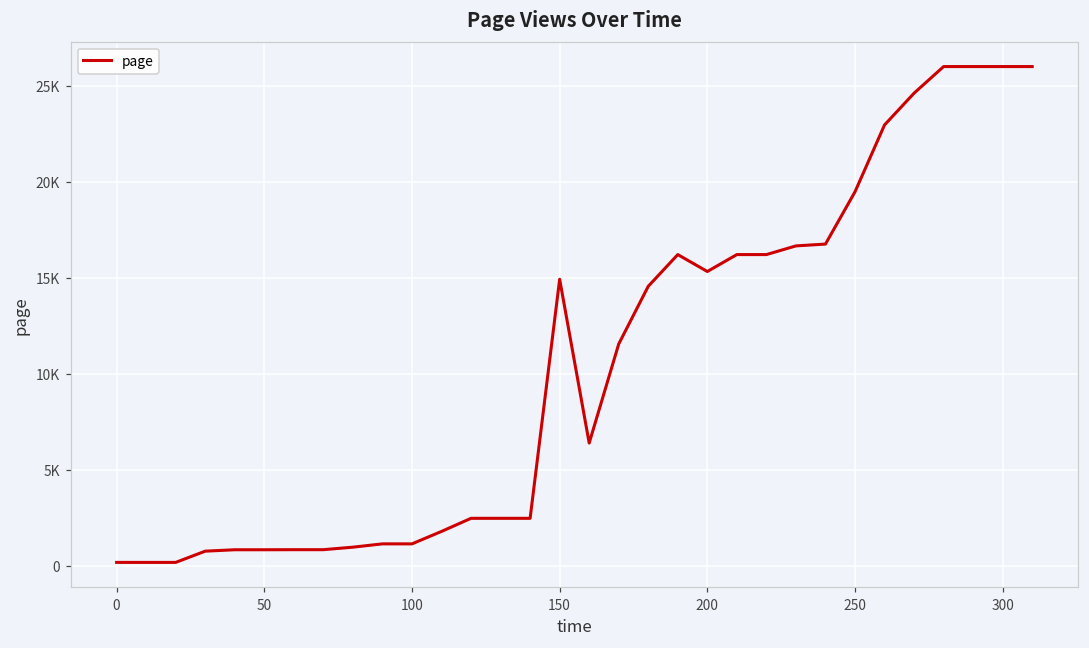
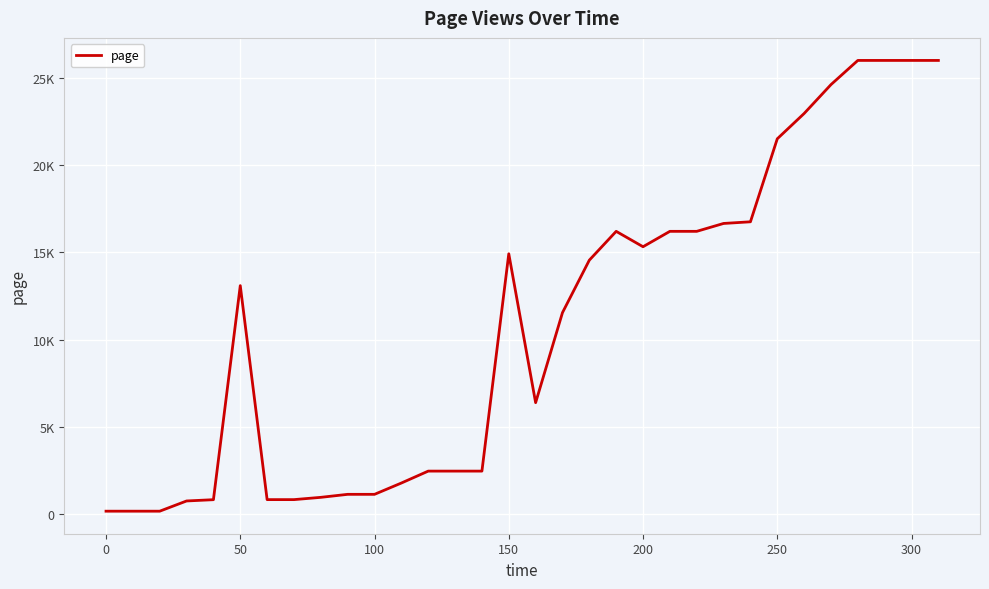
50: 800 -> 13100
250: 19500 -> 21500
